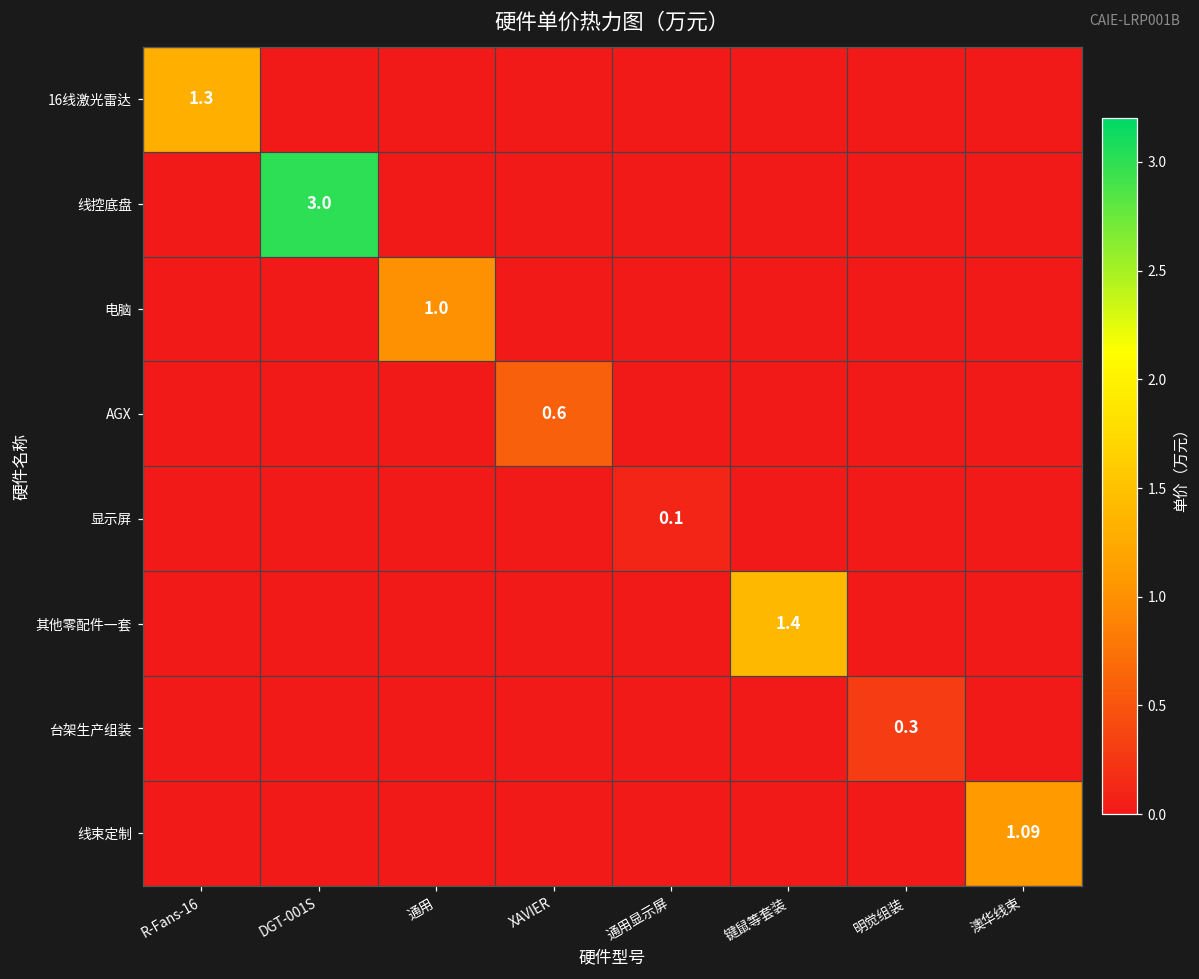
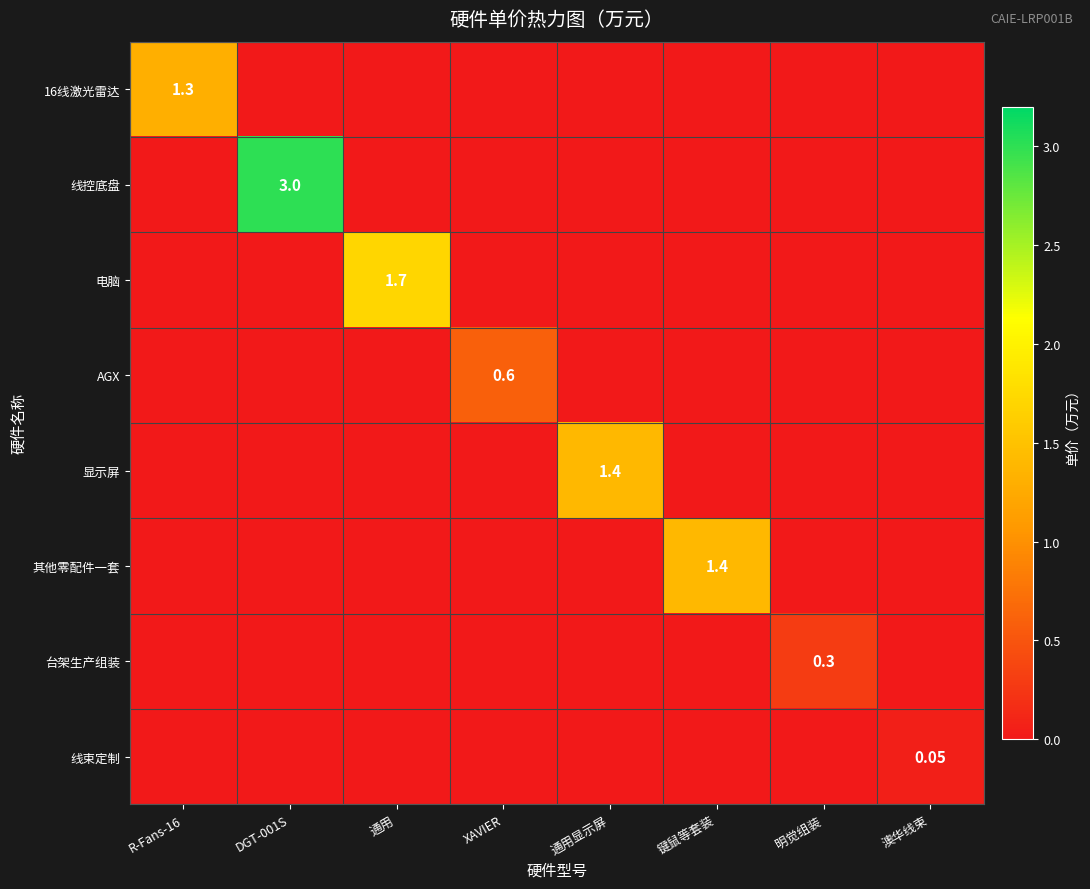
电脑, 通用: 1.0 -> 1.7
显示屏, 通用显示屏: 0.1 -> 1.4
线束定制, 澳华线束: 1.09 -> 0.05
